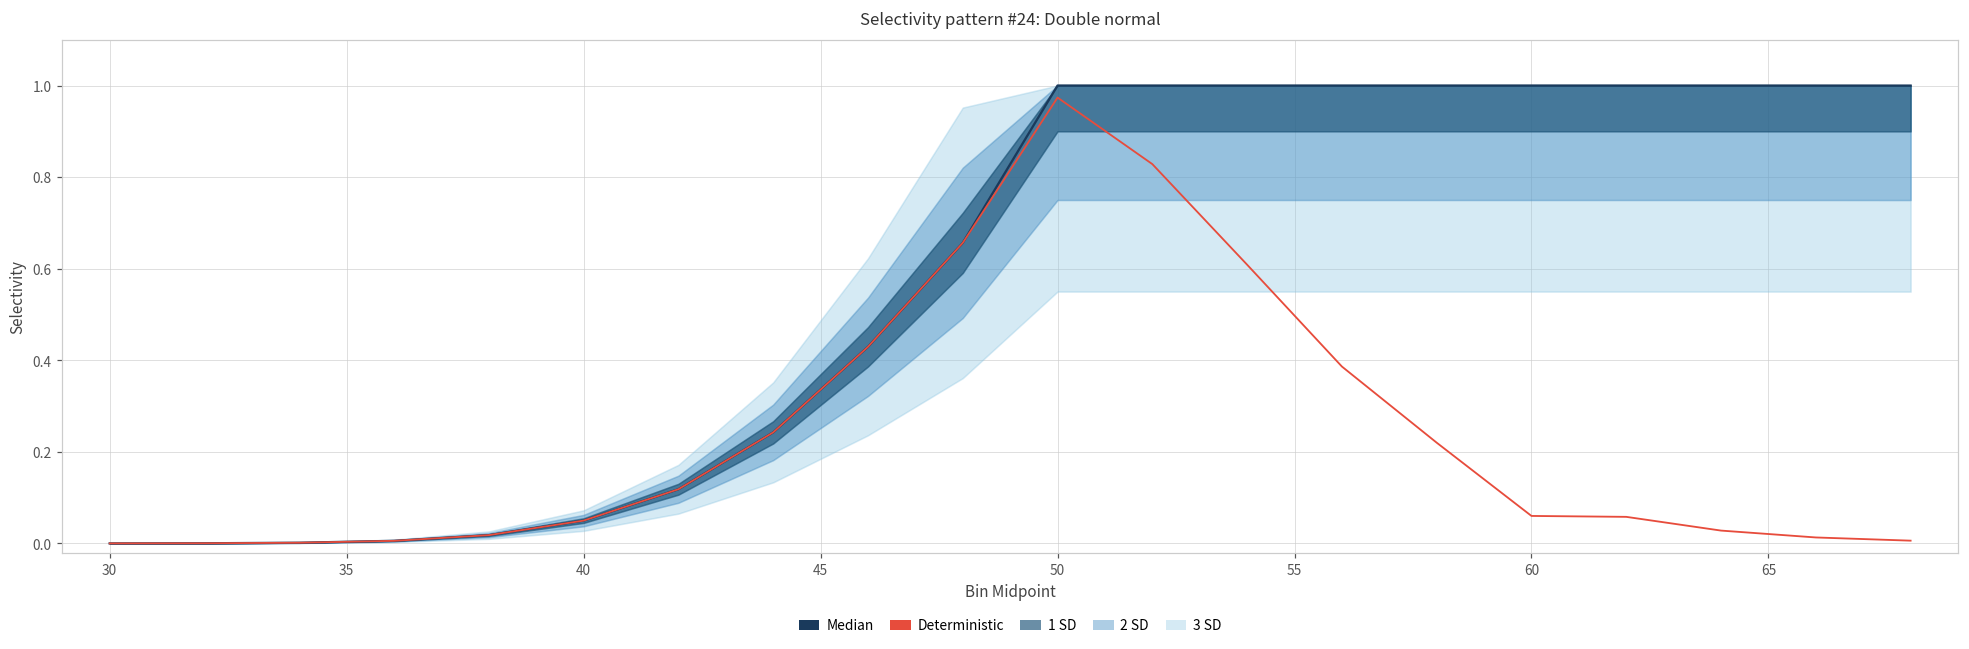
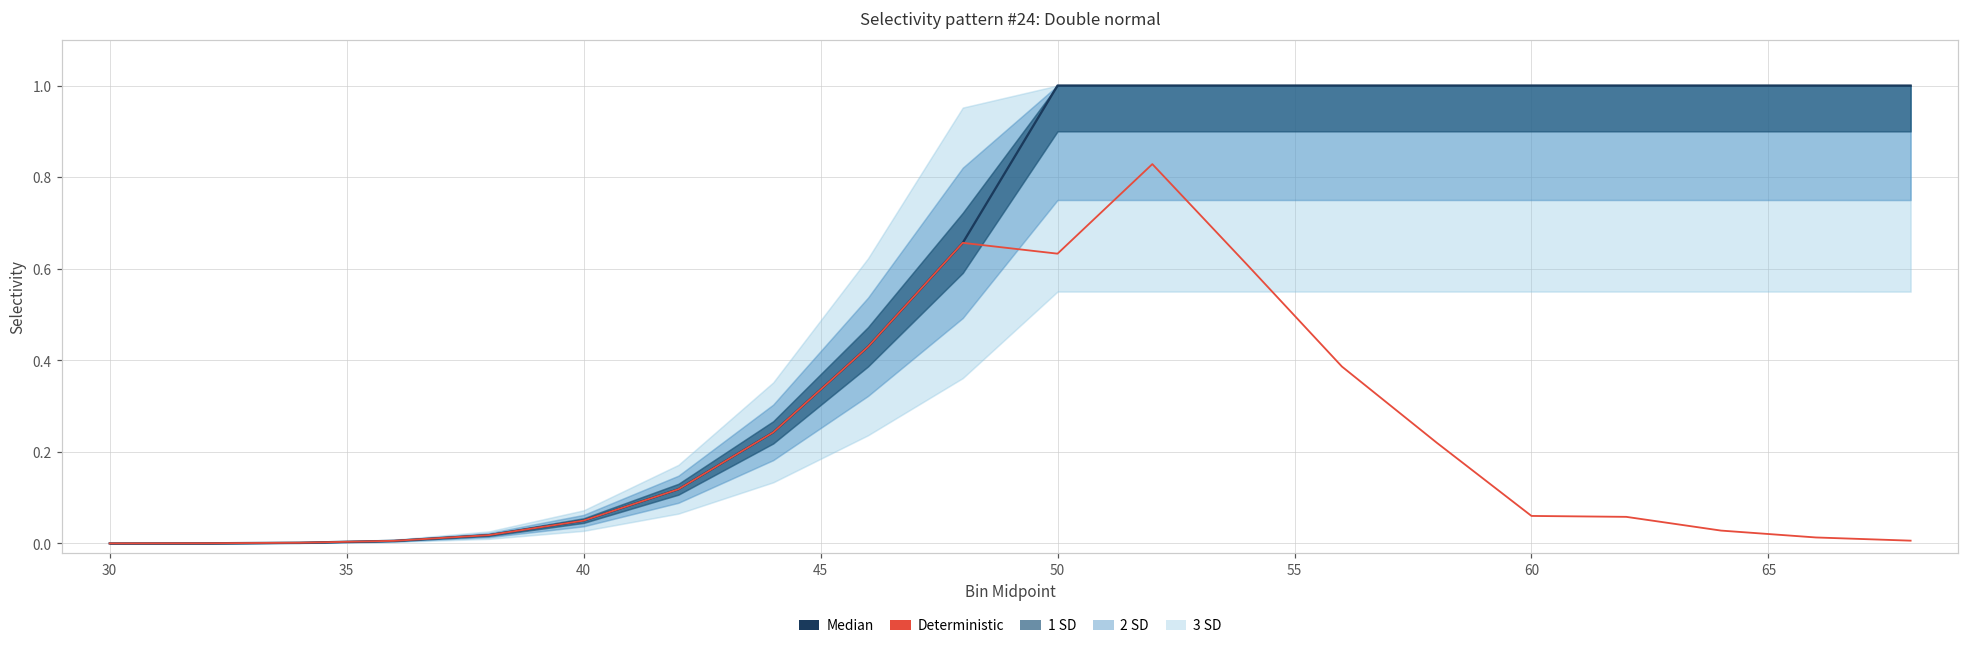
Deterministic, 50: 0.97 -> 0.63
